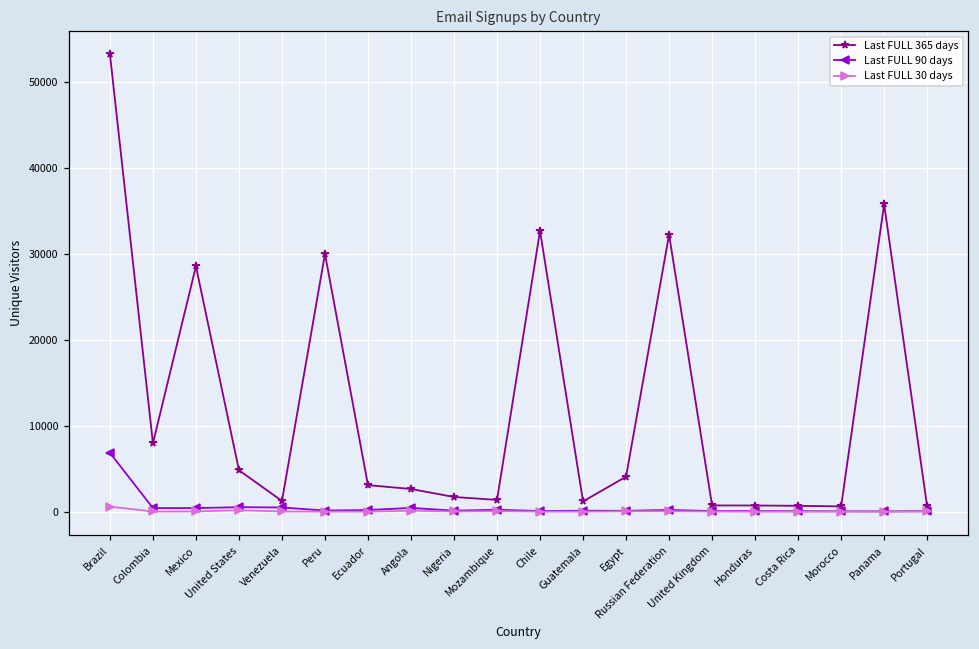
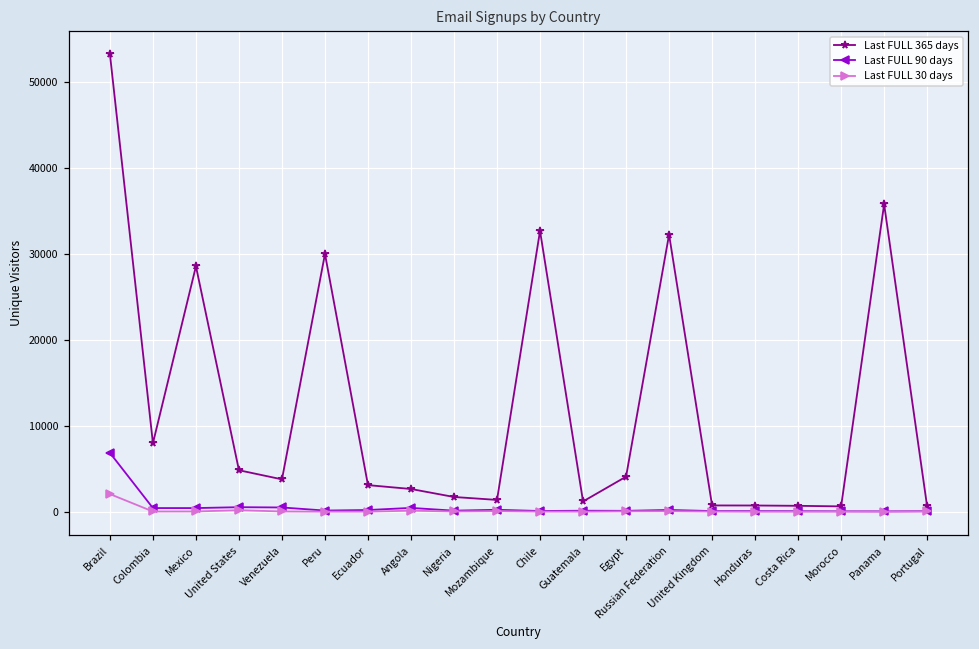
Last FULL 30 days, Brazil: 1000 -> 2000
Last FULL 365 days, Venezuela: 1000 -> 4000
